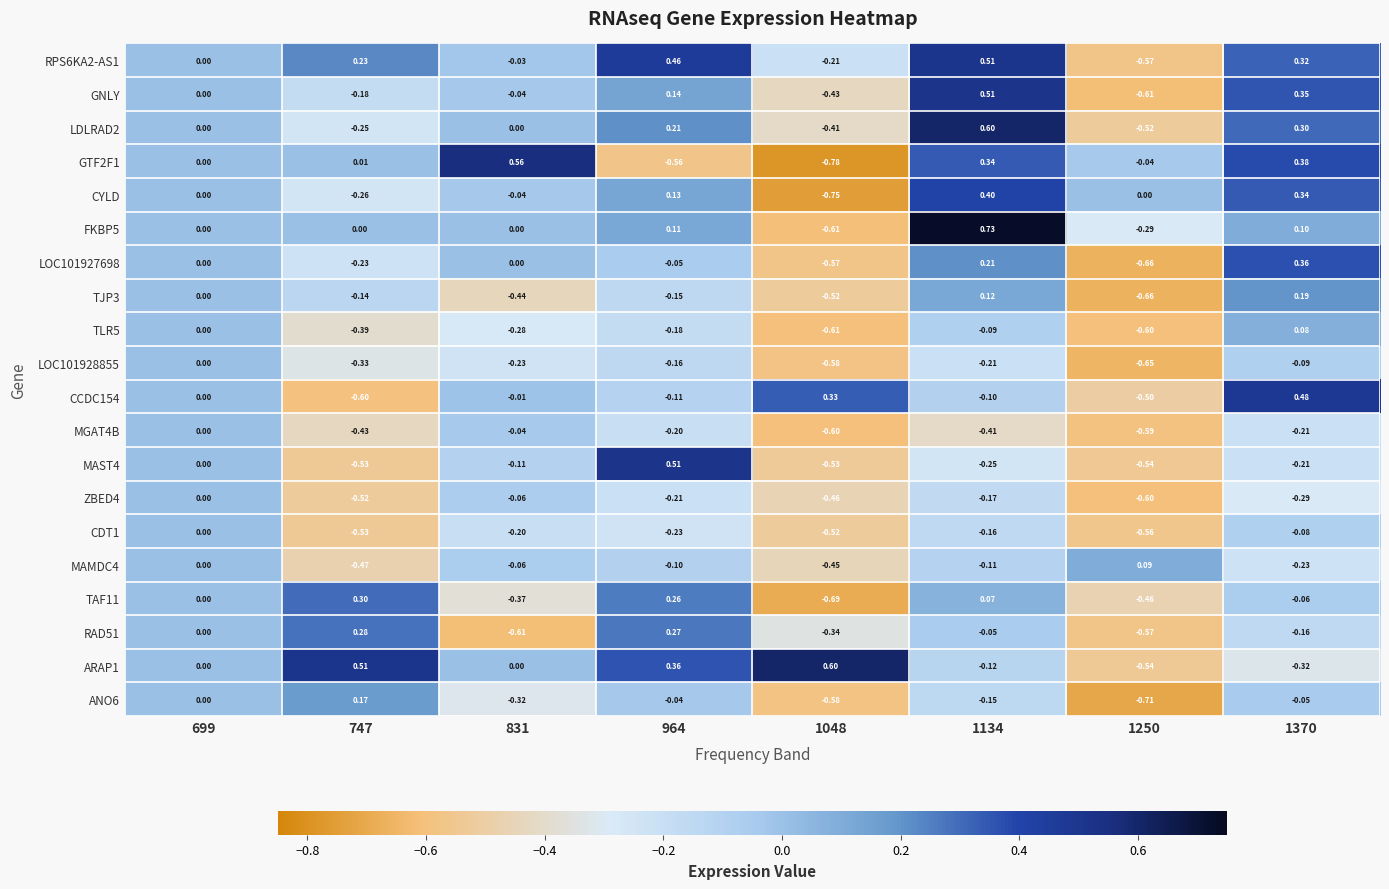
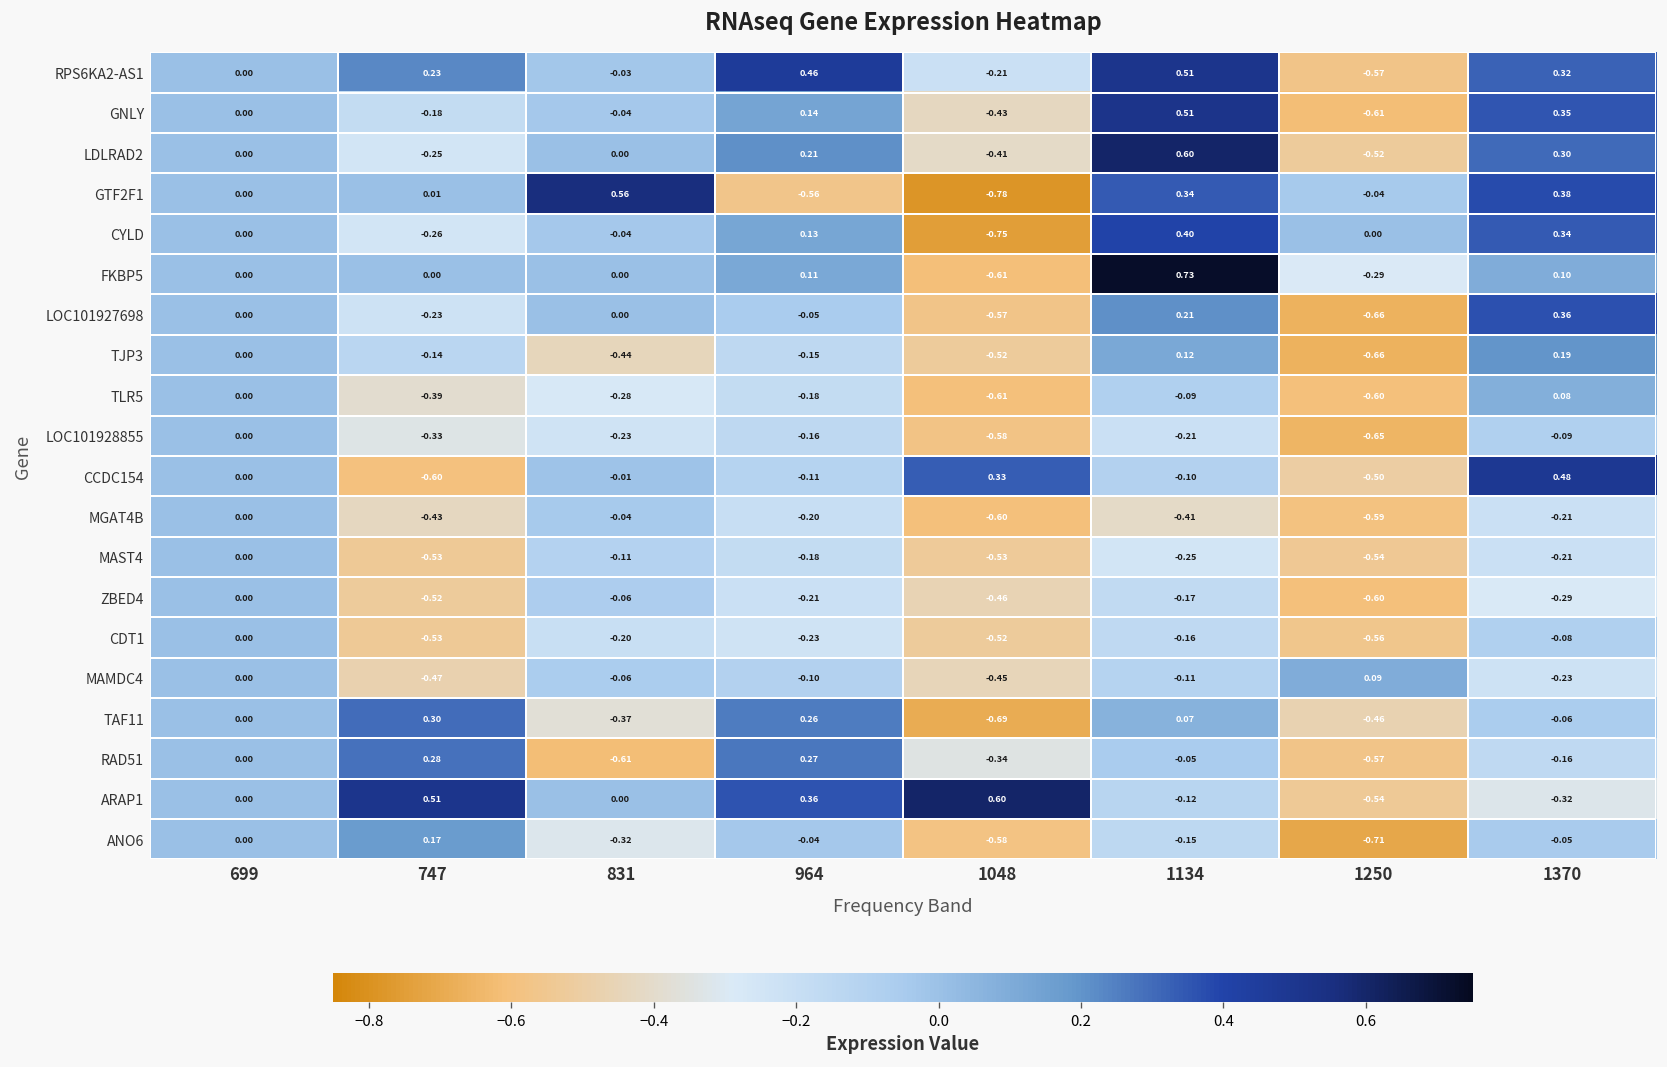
MAST4, 964: 0.51 -> -0.18
